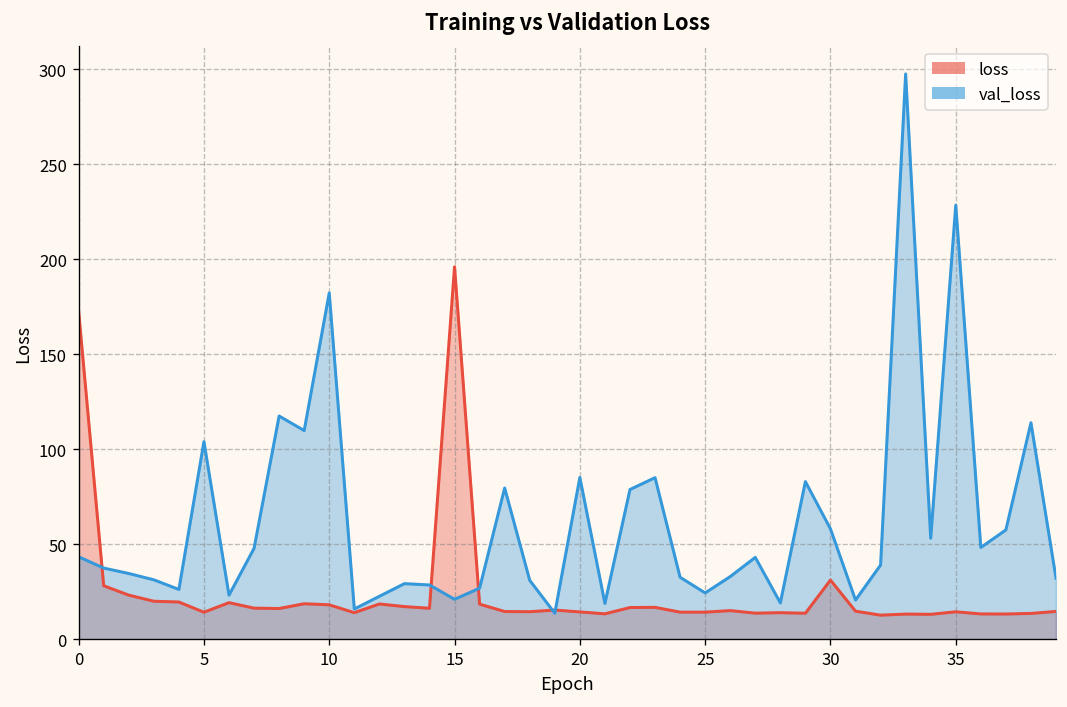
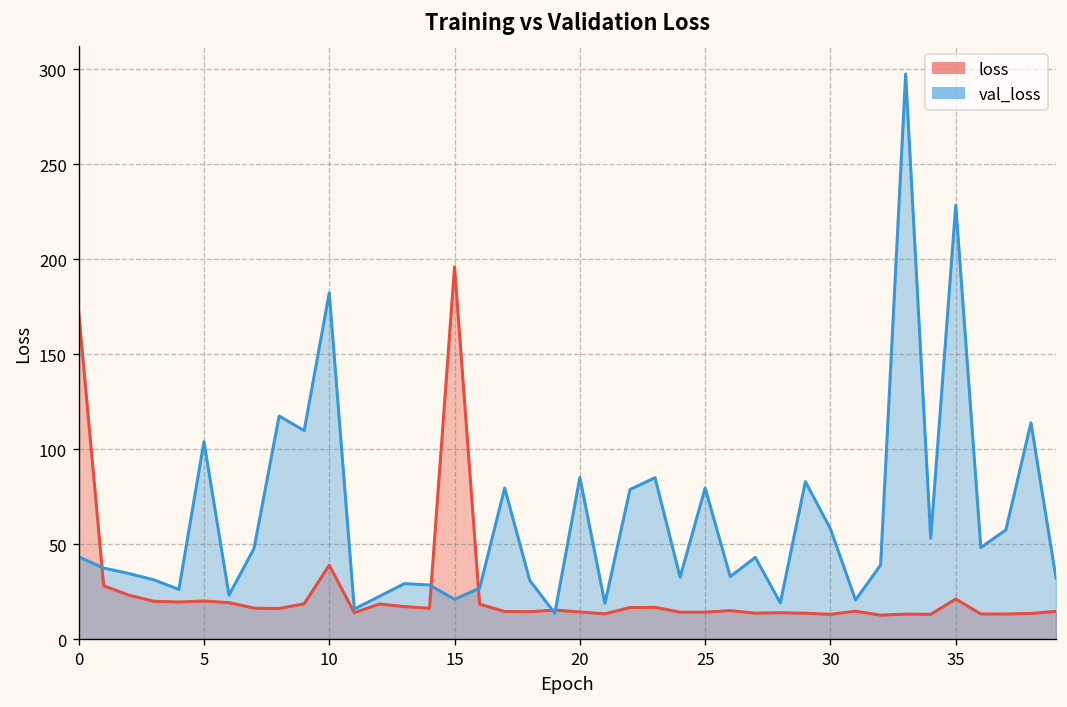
loss, 5: 14 -> 20
loss, 10: 18 -> 39
val_loss, 25: 24 -> 80
loss, 30: 31 -> 13
loss, 35: 15 -> 21
